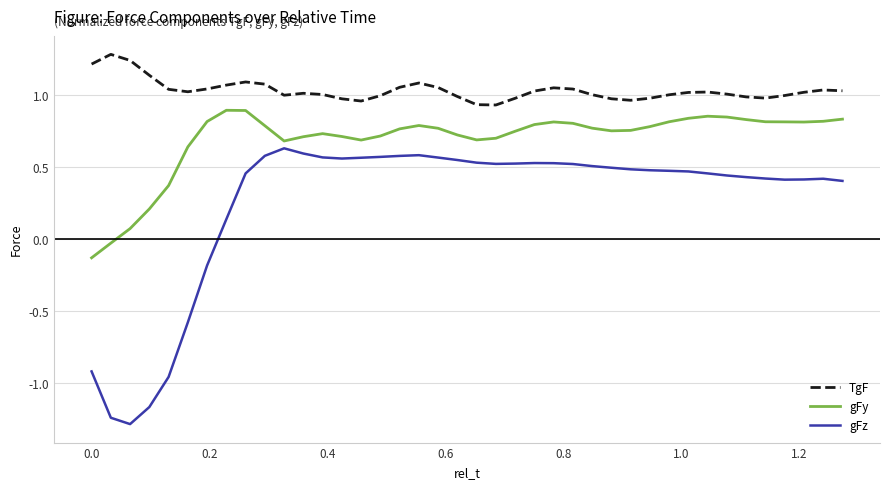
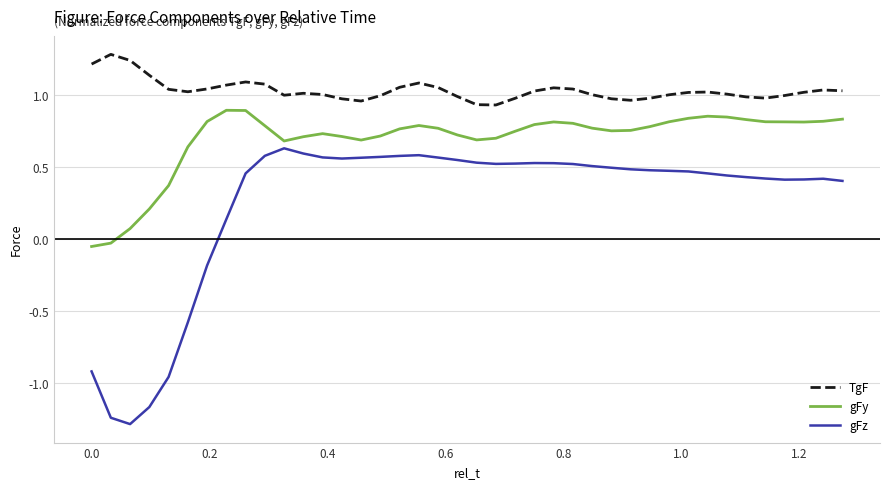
gFy, 0.0: -0.13 -> -0.05
